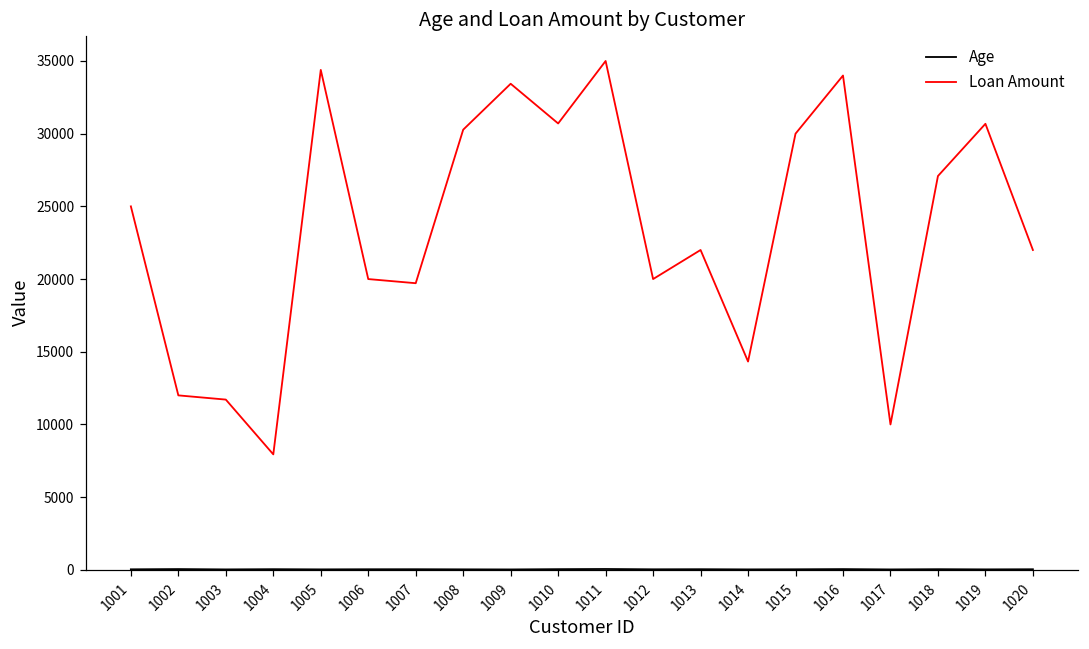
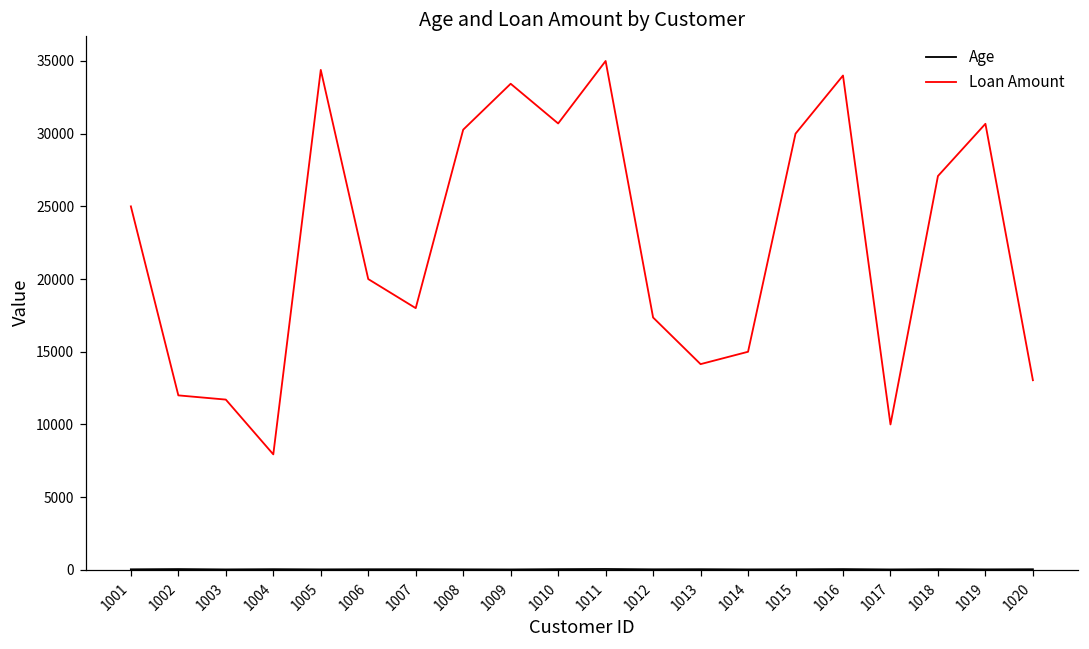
Loan Amount, 1007: 19700 -> 18000
Loan Amount, 1012: 20000 -> 17400
Loan Amount, 1013: 22000 -> 14100
Loan Amount, 1014: 14300 -> 15000
Loan Amount, 1020: 22000 -> 13000
